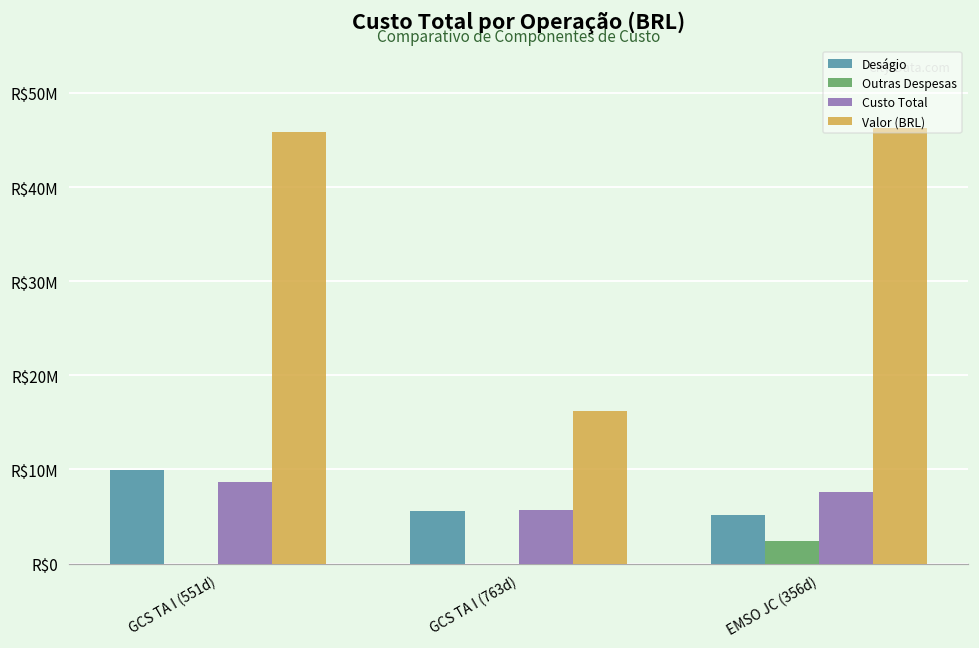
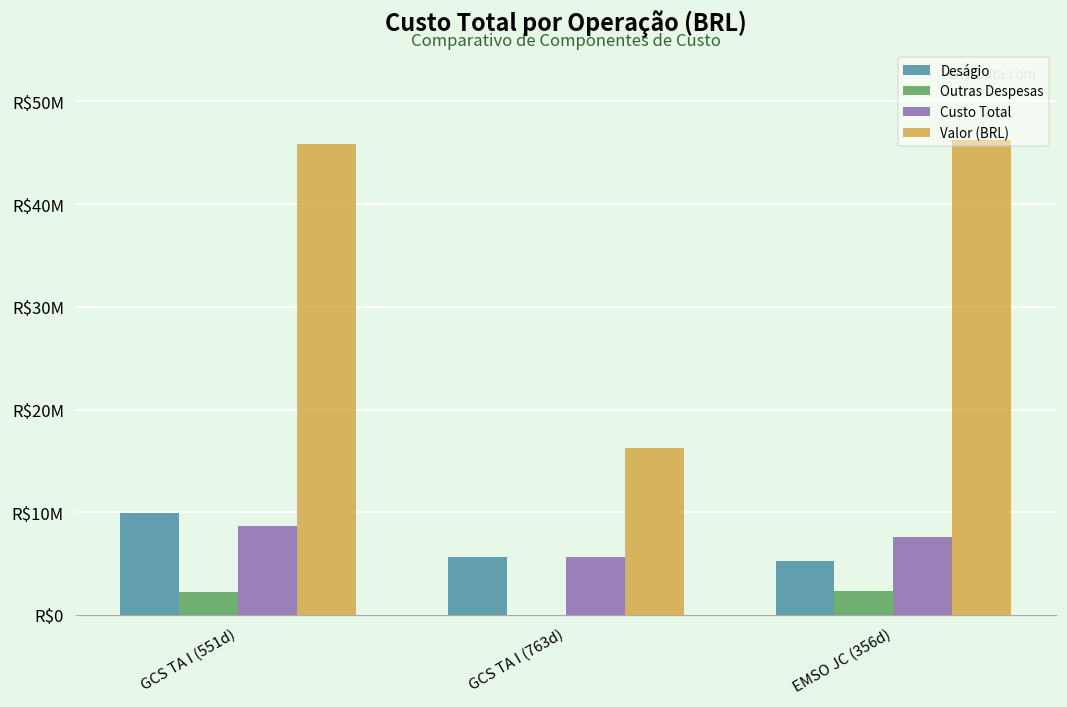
Outras Despesas, GCS TA I (551d): R$0 -> R$2000000
